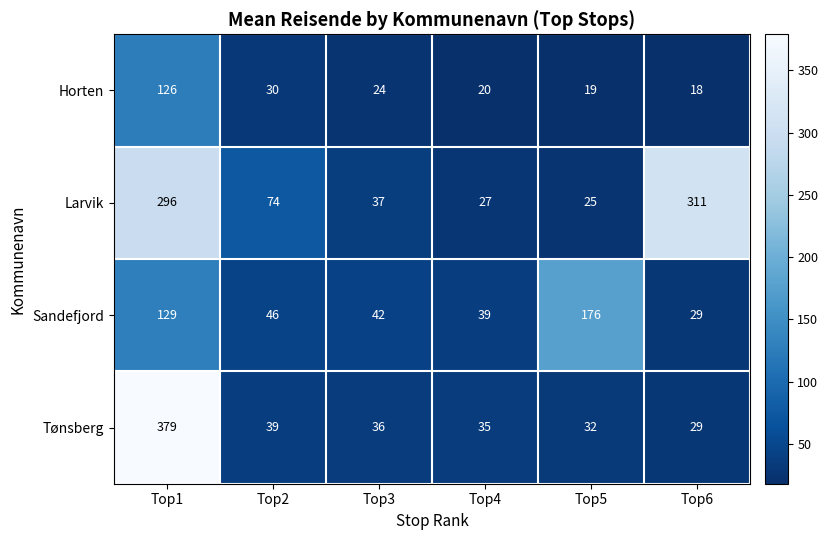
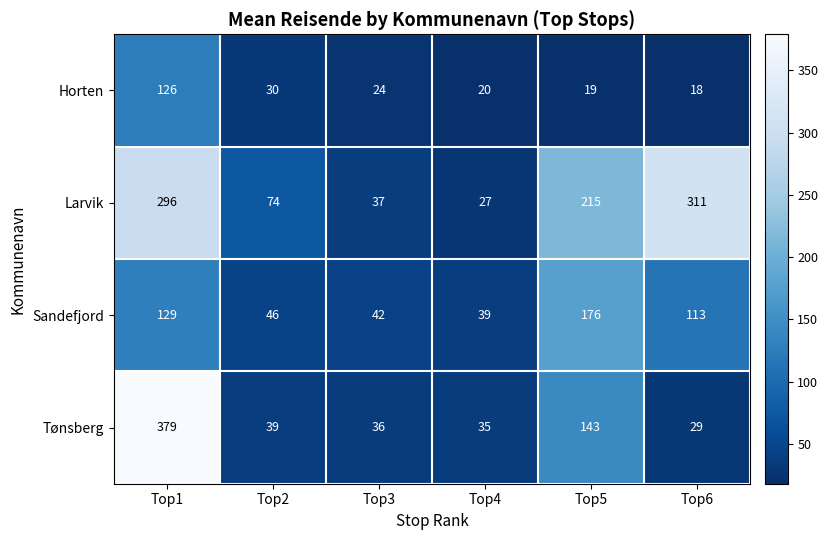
Larvik, Top5: 25 -> 215
Sandefjord, Top6: 29 -> 113
Tønsberg, Top5: 32 -> 143
